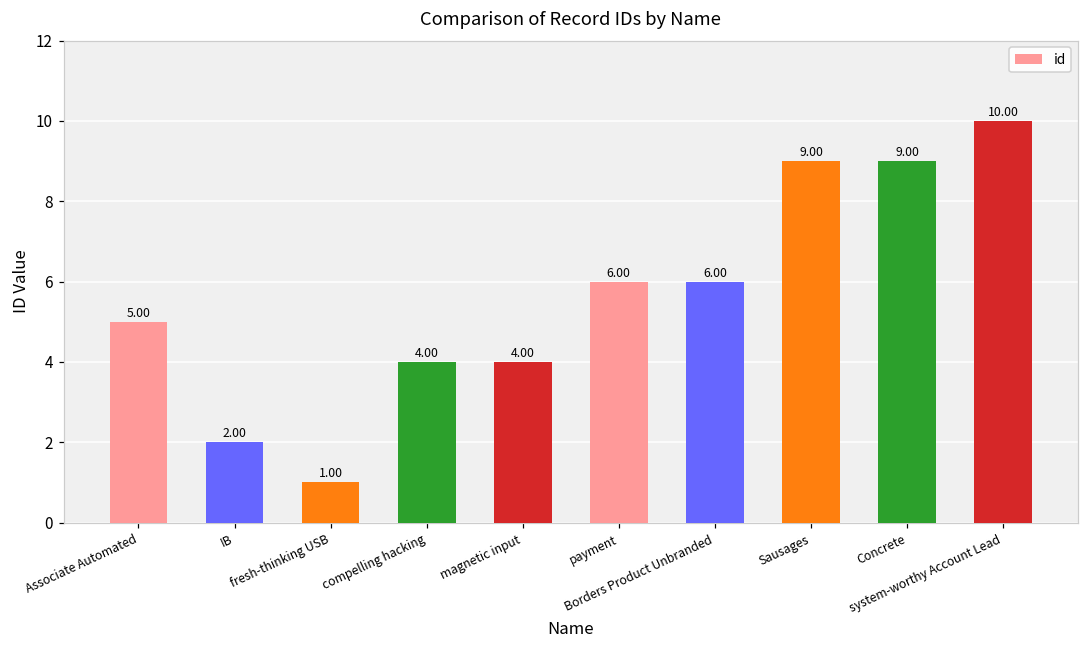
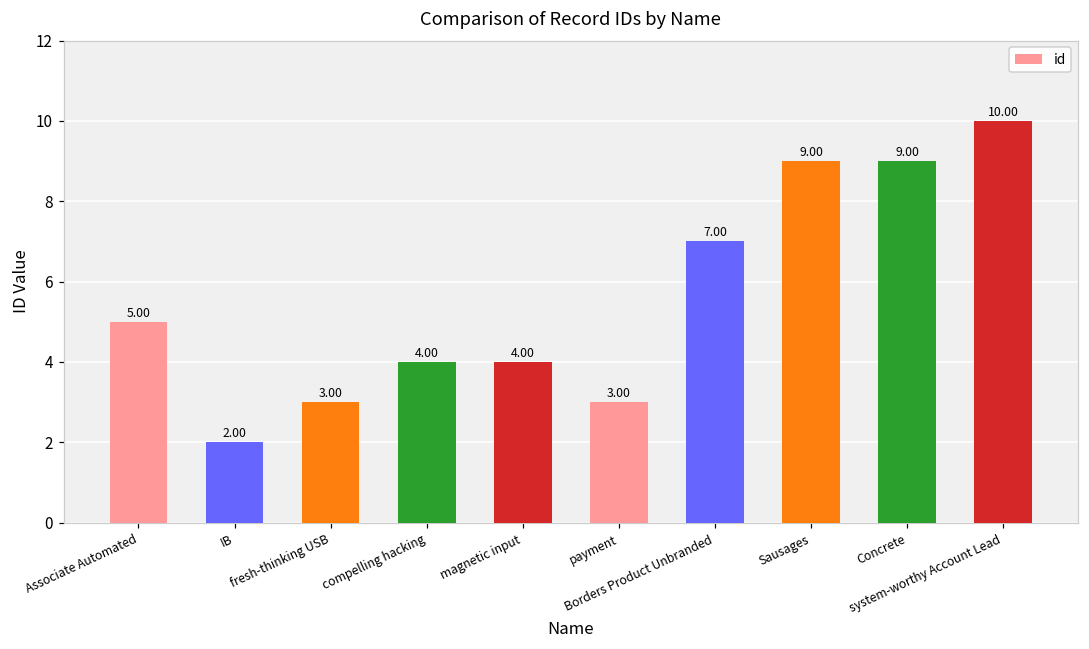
fresh-thinking USB: 1.00 -> 3.00
payment: 6.00 -> 3.00
Borders Product Unbranded: 6.00 -> 7.00
